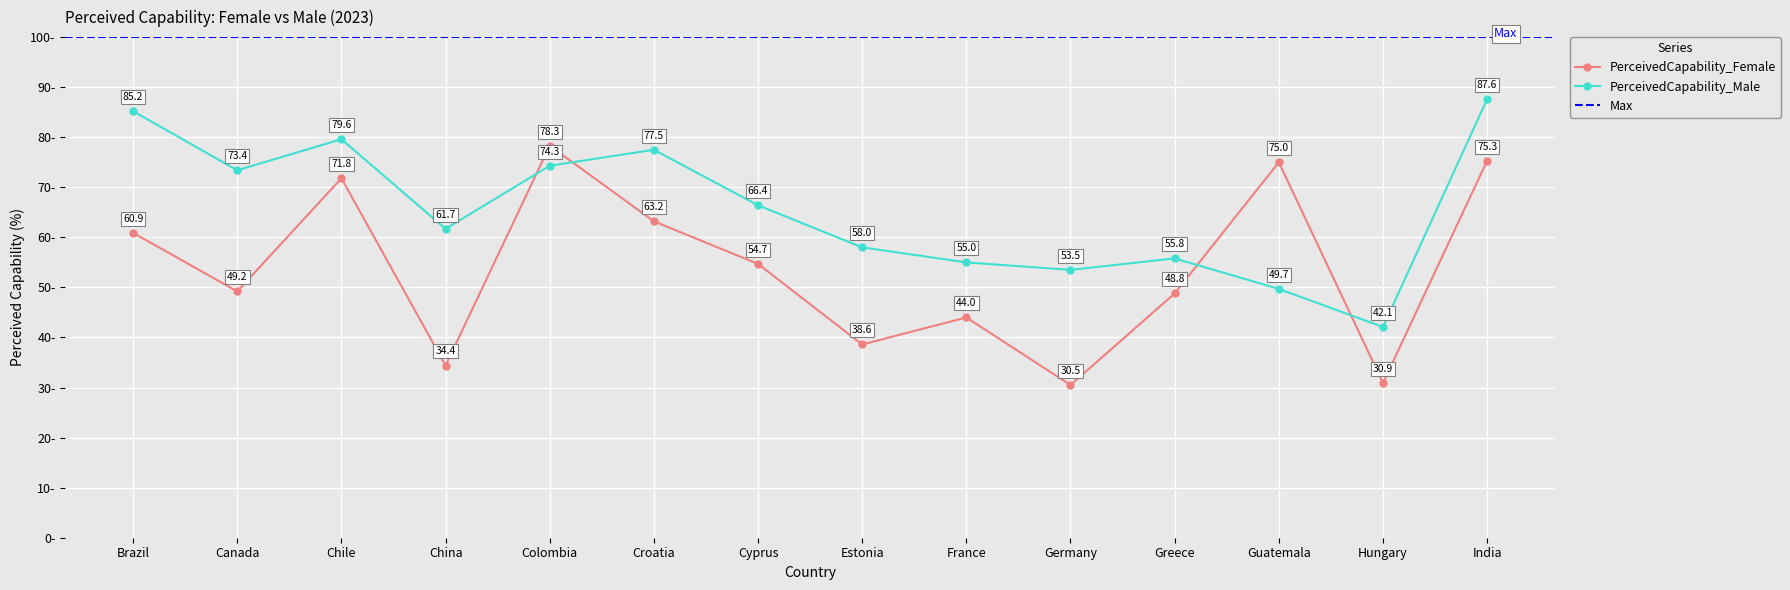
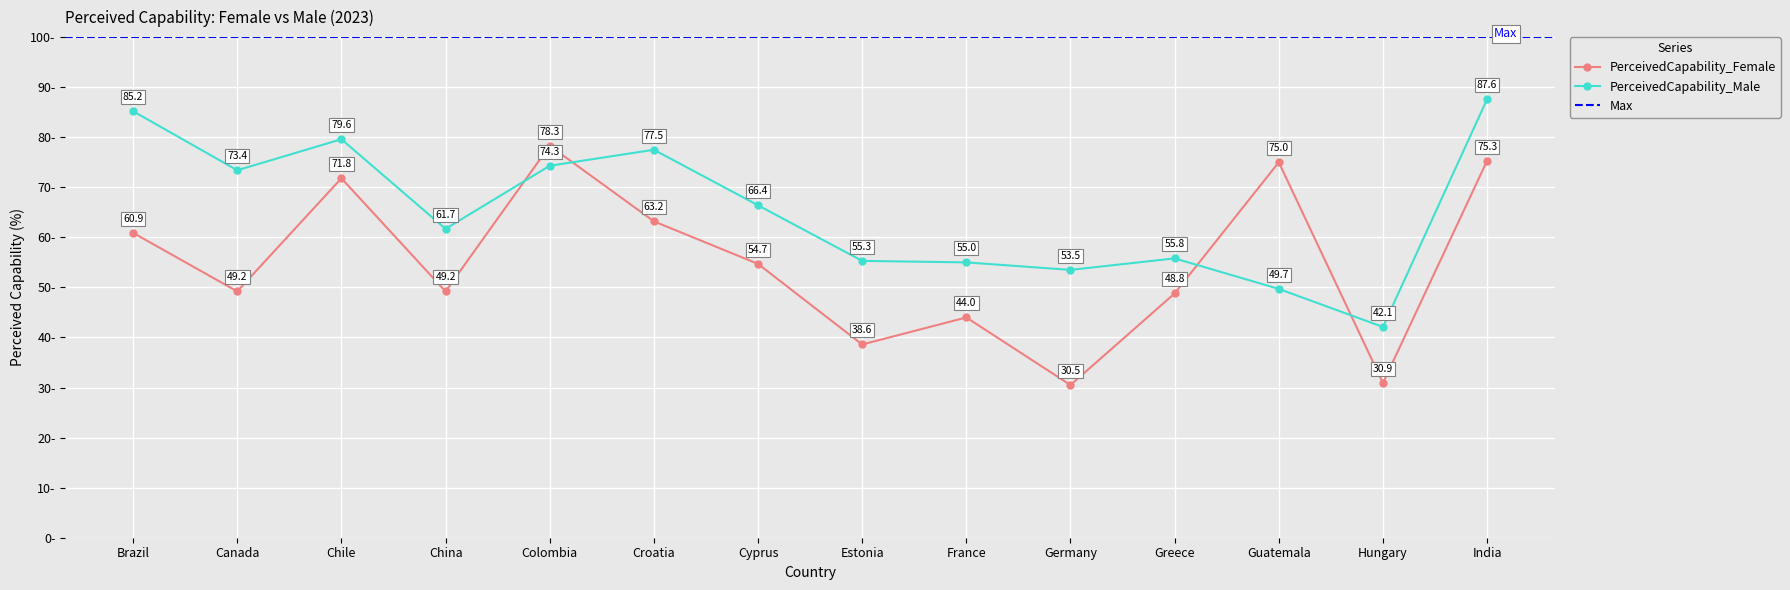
PerceivedCapability_Female, China: 34.4 -> 49.2
PerceivedCapability_Male, Estonia: 58.0 -> 55.3
